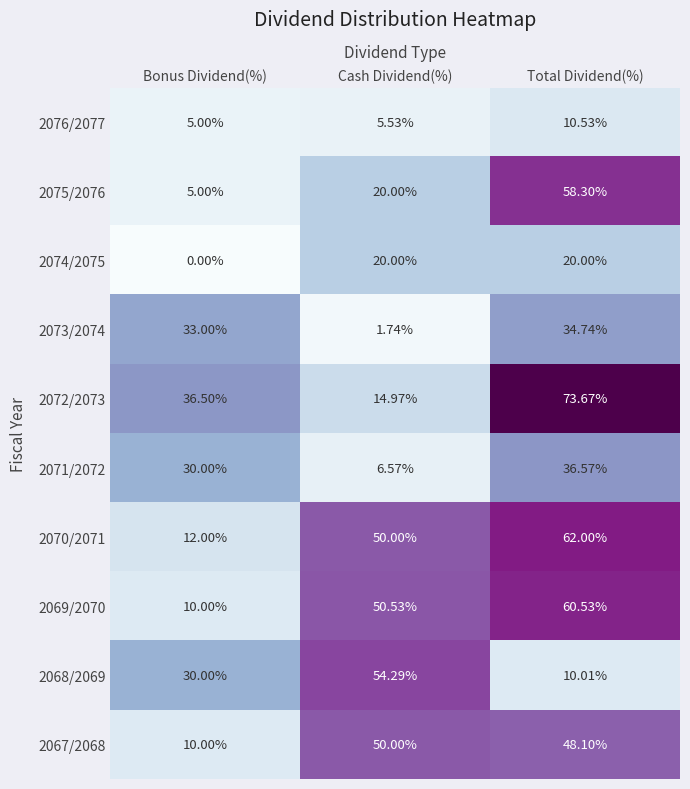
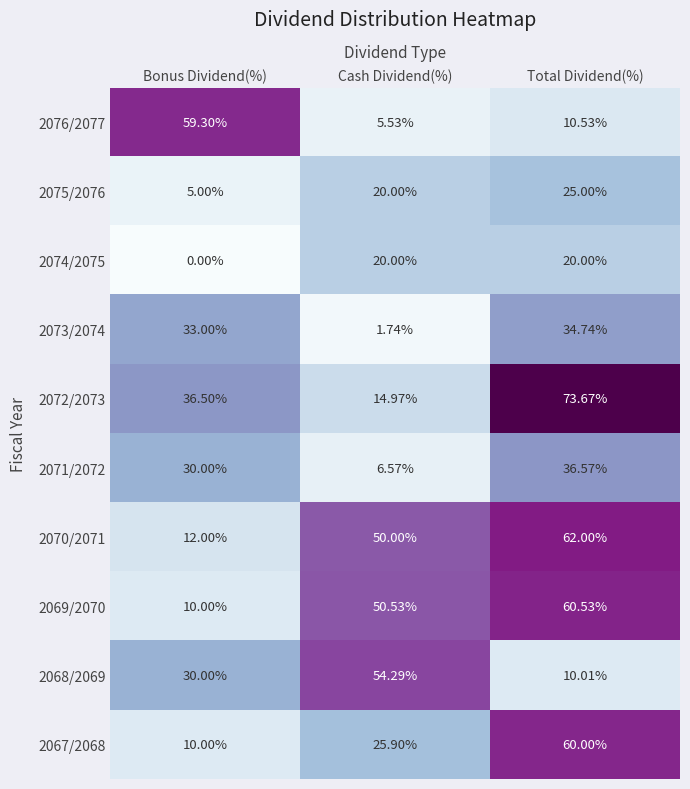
2076/2077, Bonus Dividend(%): 5.00% -> 59.30%
2075/2076, Total Dividend(%): 58.30% -> 25.00%
2067/2068, Cash Dividend(%): 50.00% -> 25.90%
2067/2068, Total Dividend(%): 48.10% -> 60.00%
